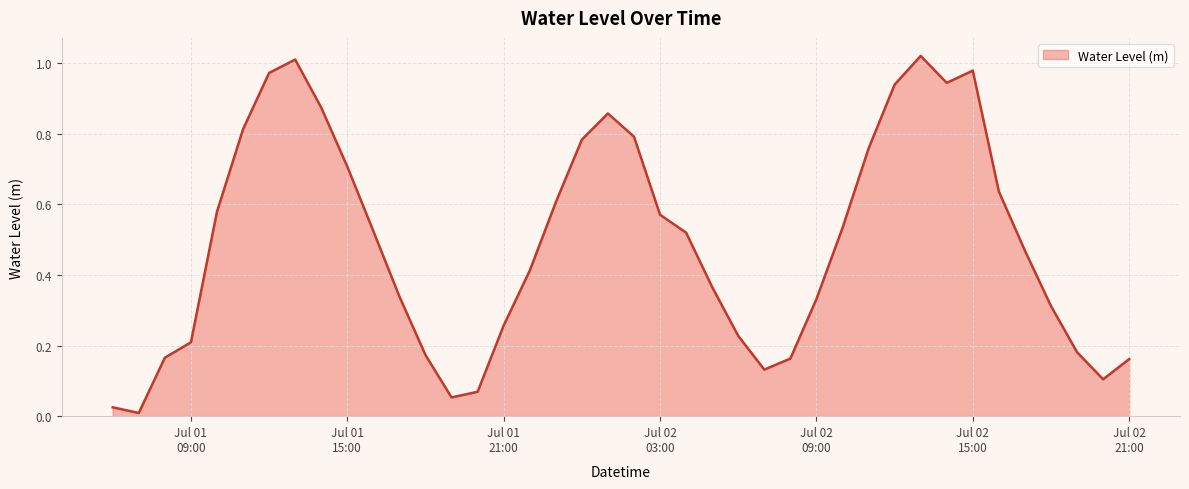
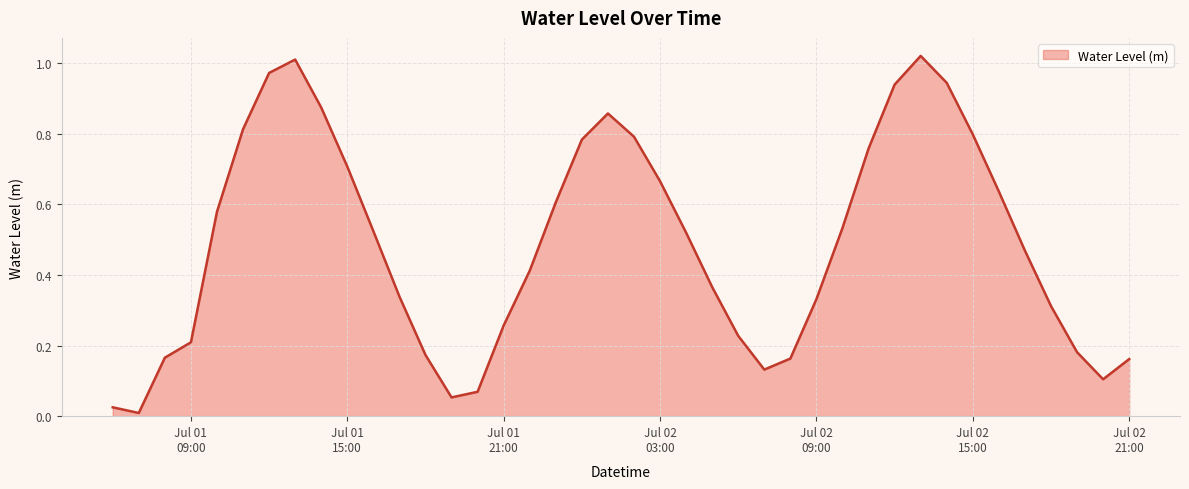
Jul 02 03:00: 0.57 -> 0.67
Jul 02 15:00: 0.98 -> 0.80
